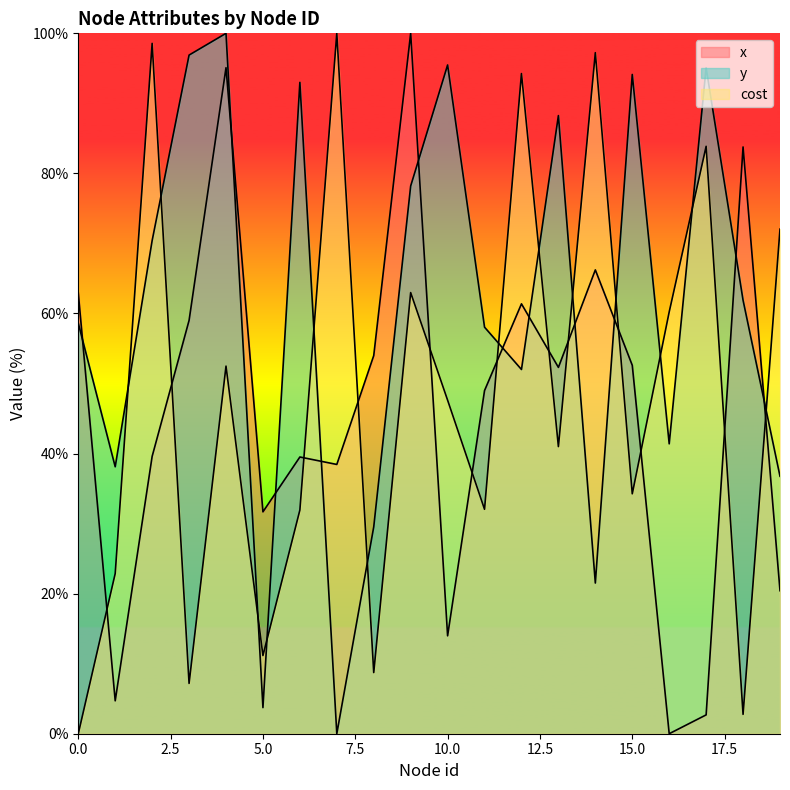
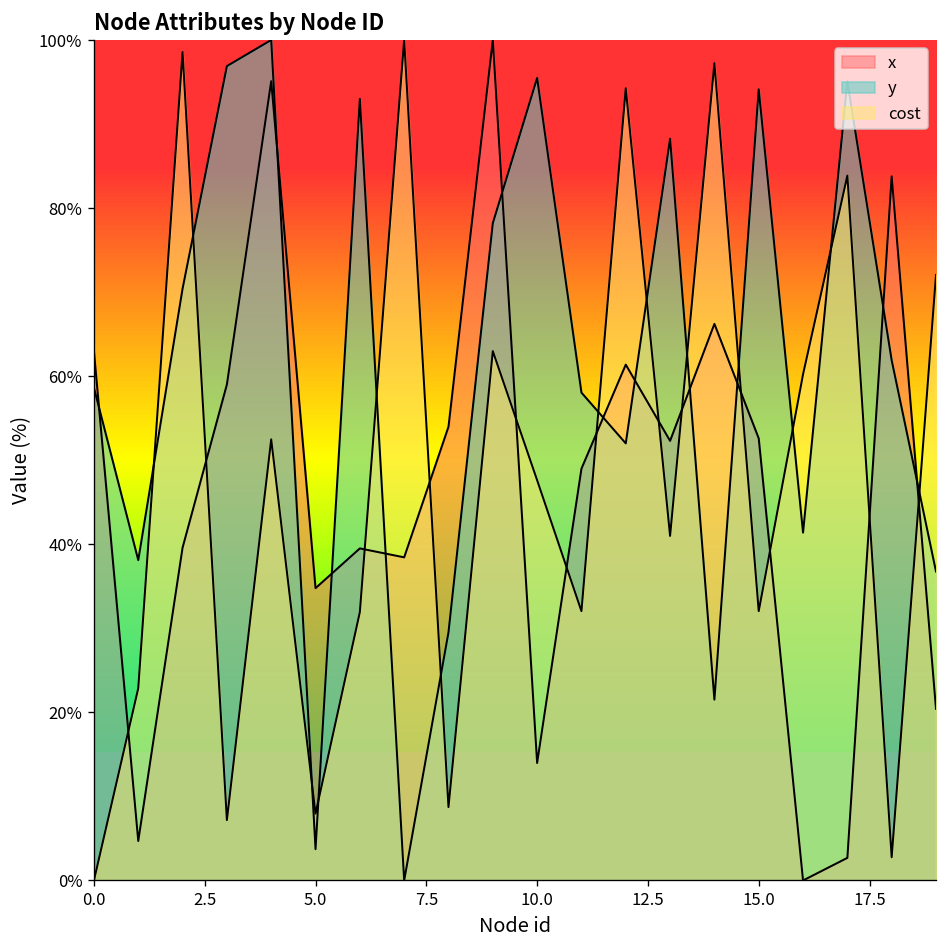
x, 5.0: 32% -> 35%
cost, 5.0: 11% -> 8%
cost, 15.0: 34% -> 32%
